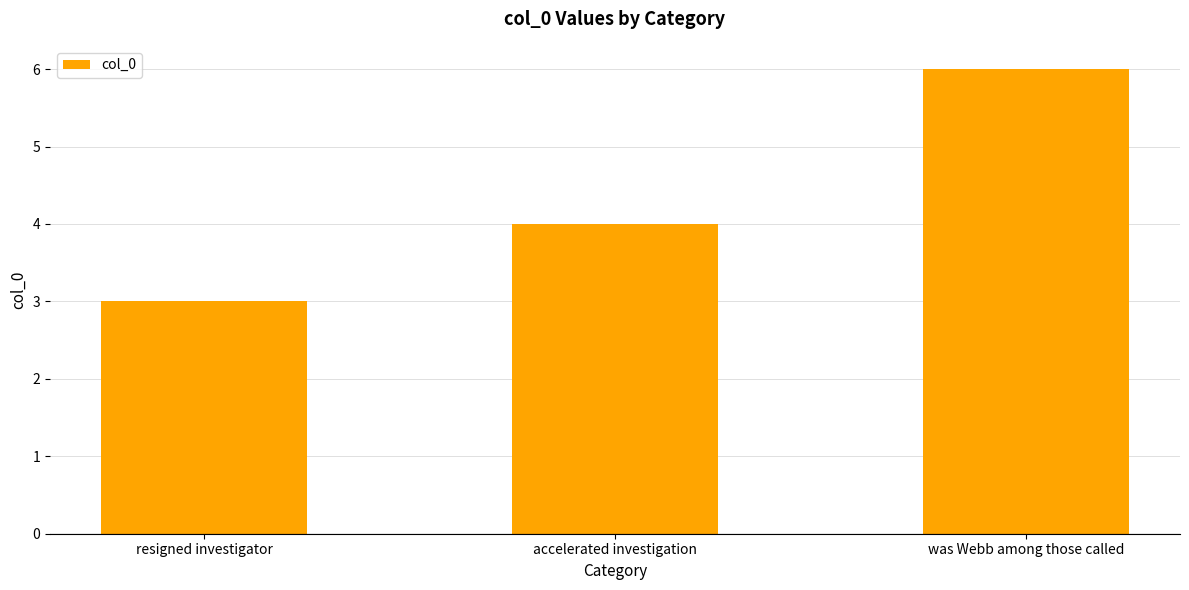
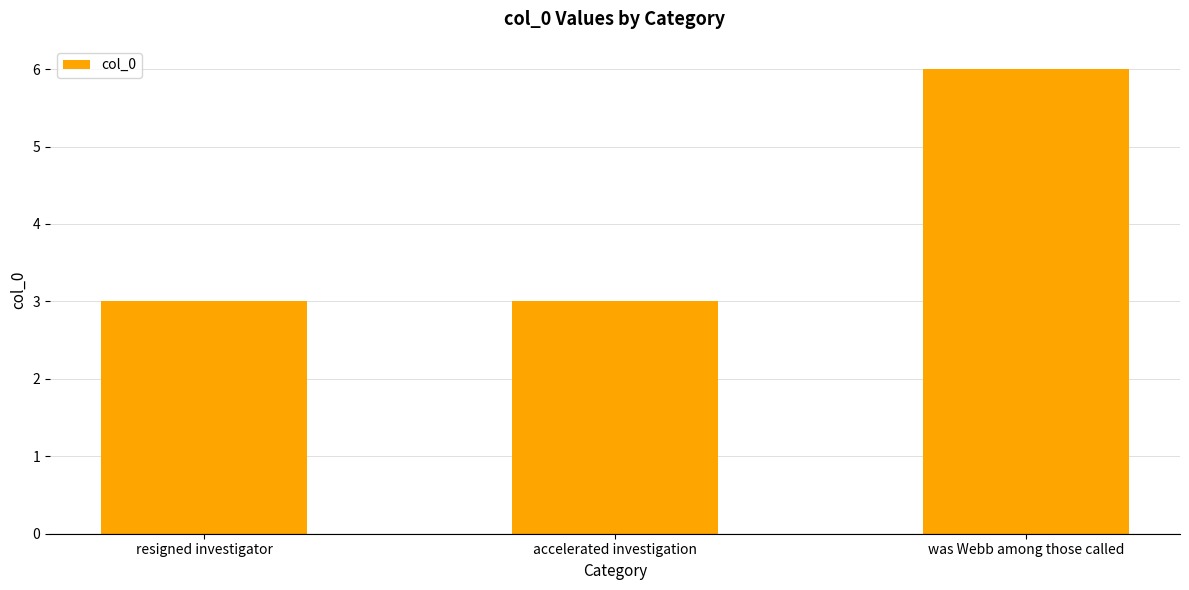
accelerated investigation: 4 -> 3
